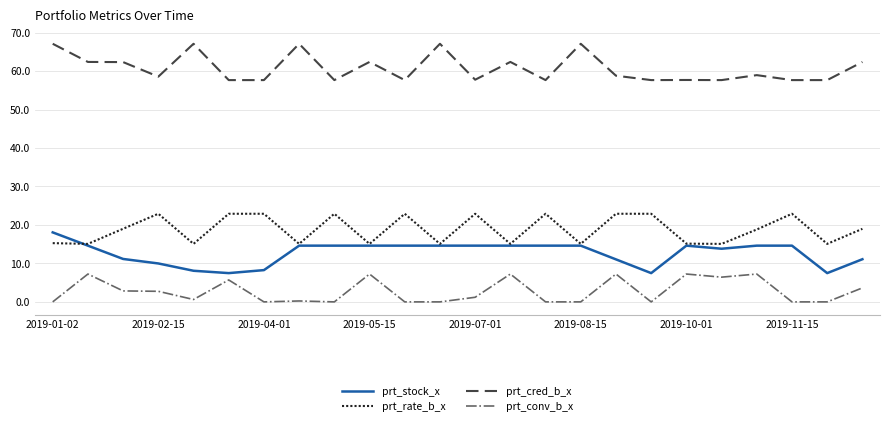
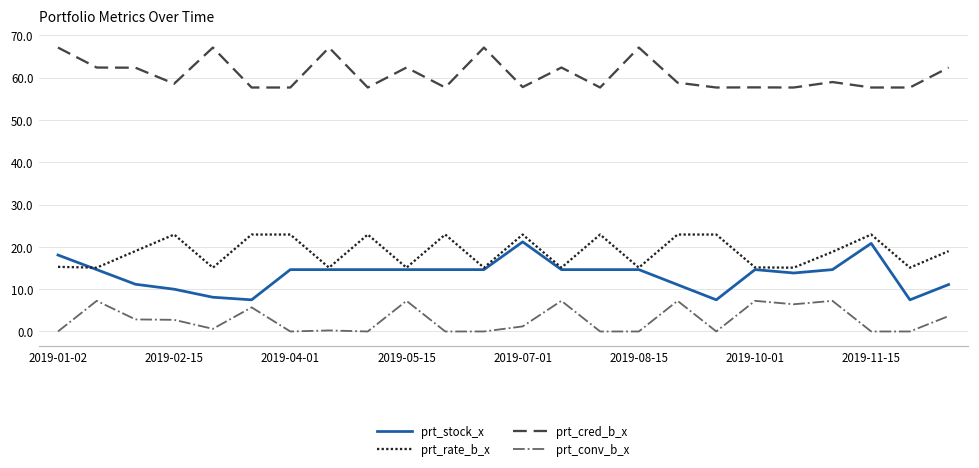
prt_stock_x, 2019-04-01: 8 -> 15
prt_stock_x, 2019-07-01: 15 -> 21
prt_stock_x, 2019-11-15: 15 -> 21
